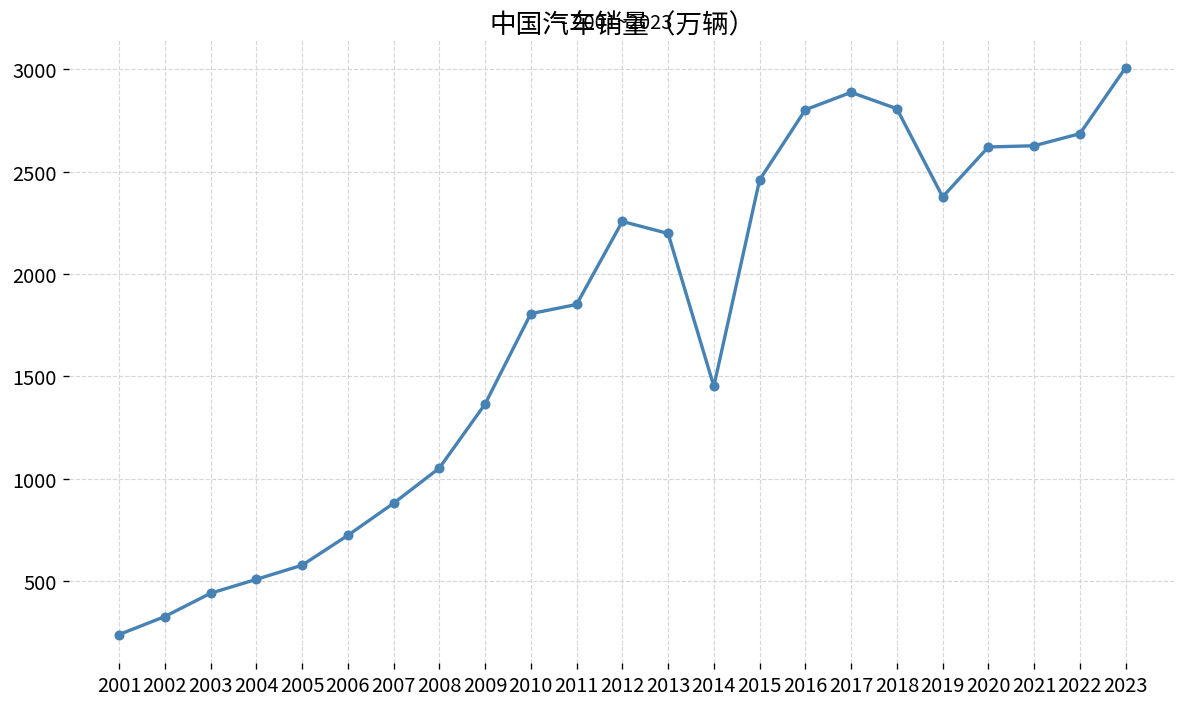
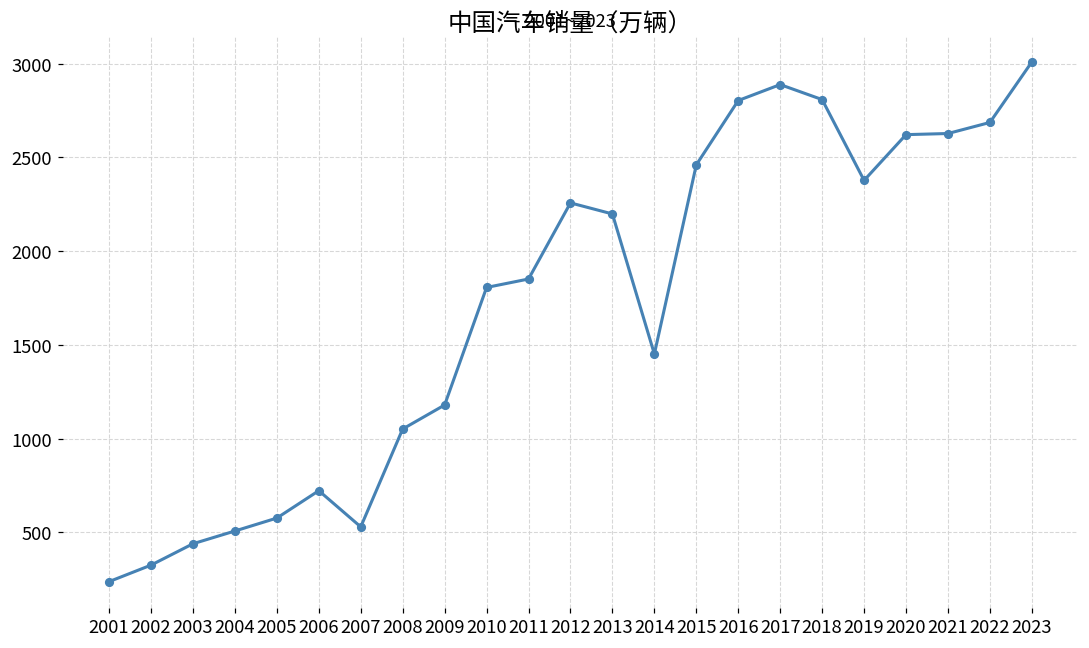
2007: 880 -> 530
2009: 1360 -> 1180
